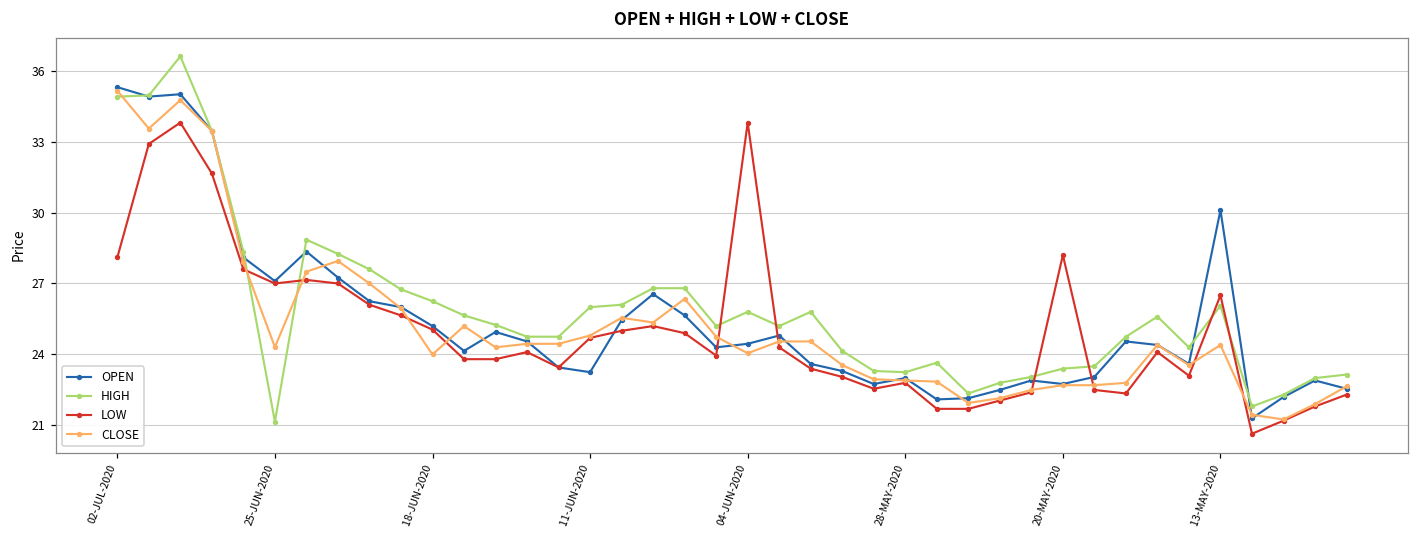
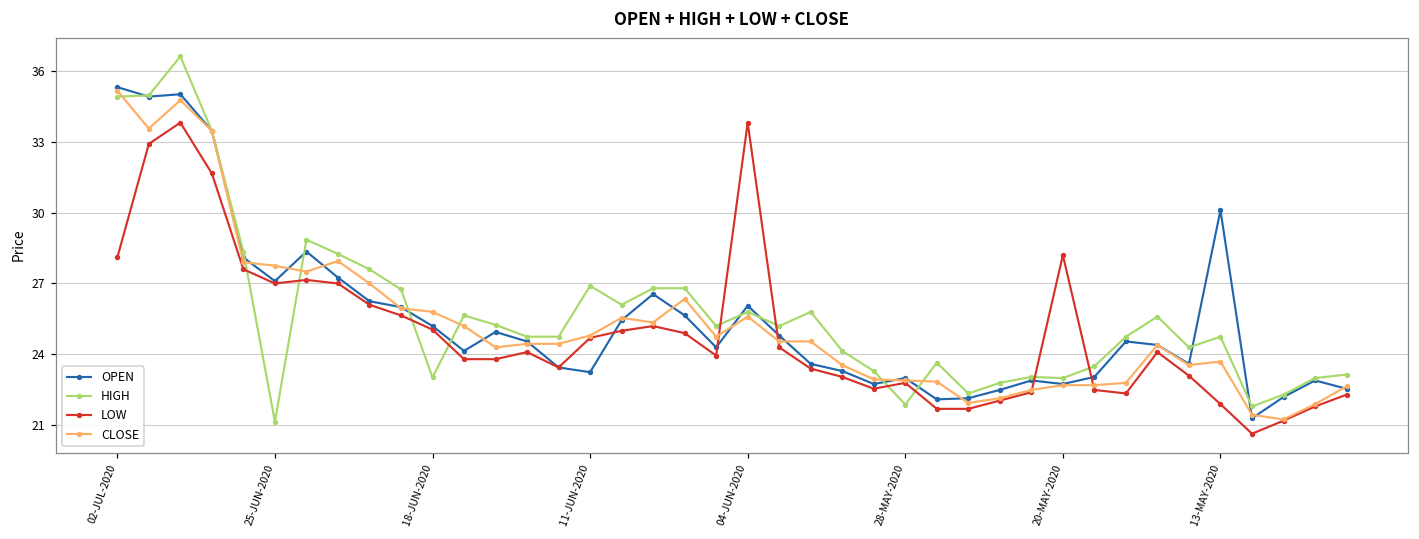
CLOSE, 25-JUN-2020: 24.3 -> 27.8
HIGH, 18-JUN-2020: 26.3 -> 23.0
CLOSE, 18-JUN-2020: 24.0 -> 25.8
HIGH, 11-JUN-2020: 26.0 -> 26.9
OPEN, 04-JUN-2020: 24.5 -> 26.1
CLOSE, 04-JUN-2020: 24.1 -> 25.6
HIGH, 28-MAY-2020: 23.3 -> 21.9
HIGH, 20-MAY-2020: 23.4 -> 23.0
HIGH, 13-MAY-2020: 26.1 -> 24.8
LOW, 13-MAY-2020: 26.5 -> 21.9
CLOSE, 13-MAY-2020: 24.4 -> 23.7
